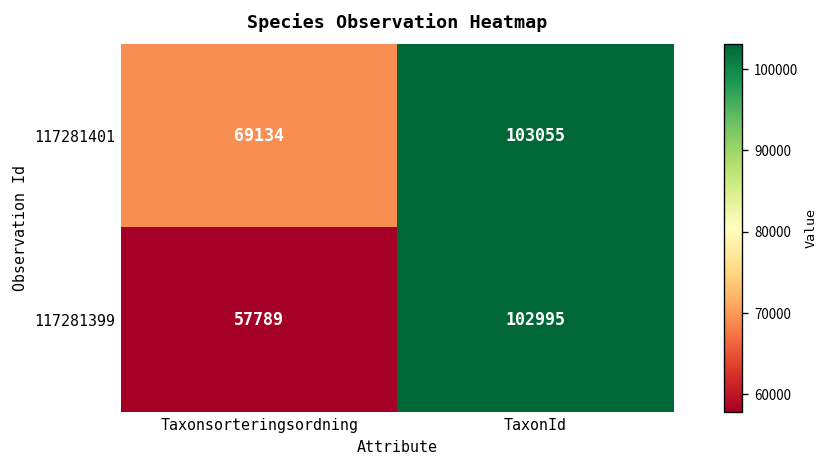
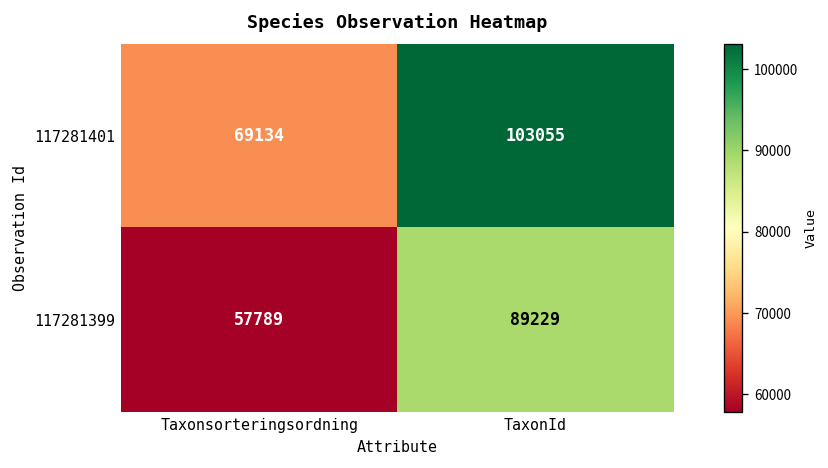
117281399, TaxonId: 102995 -> 89229
